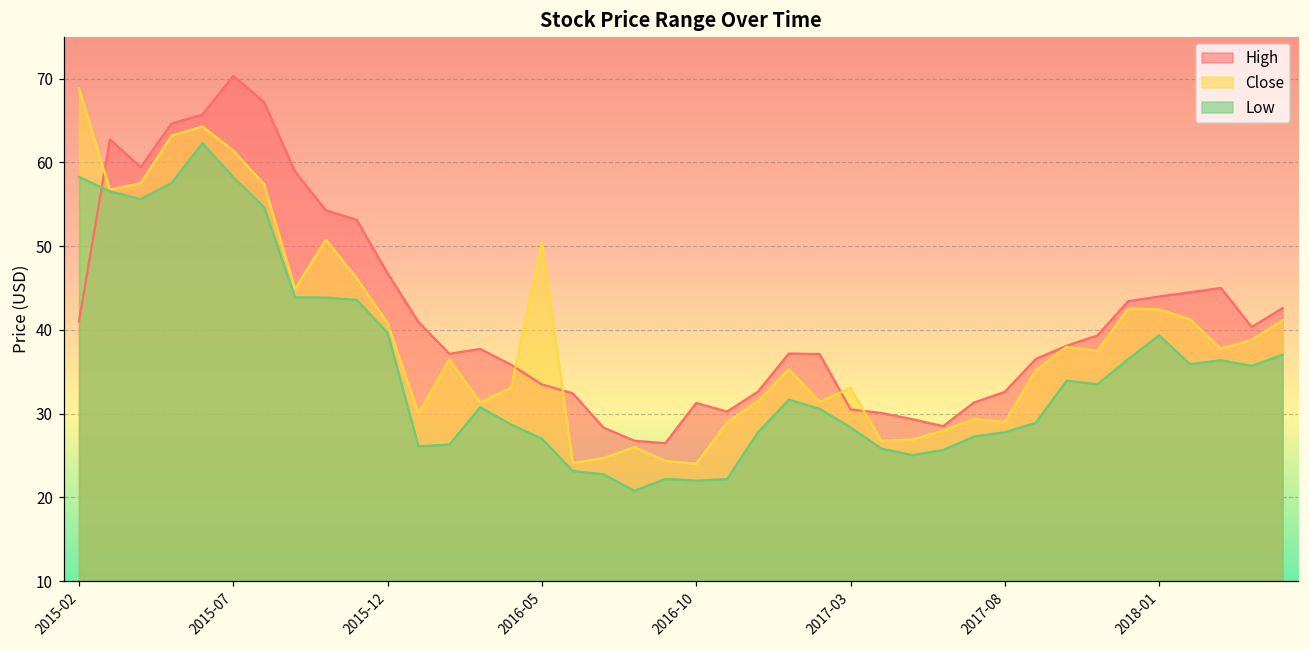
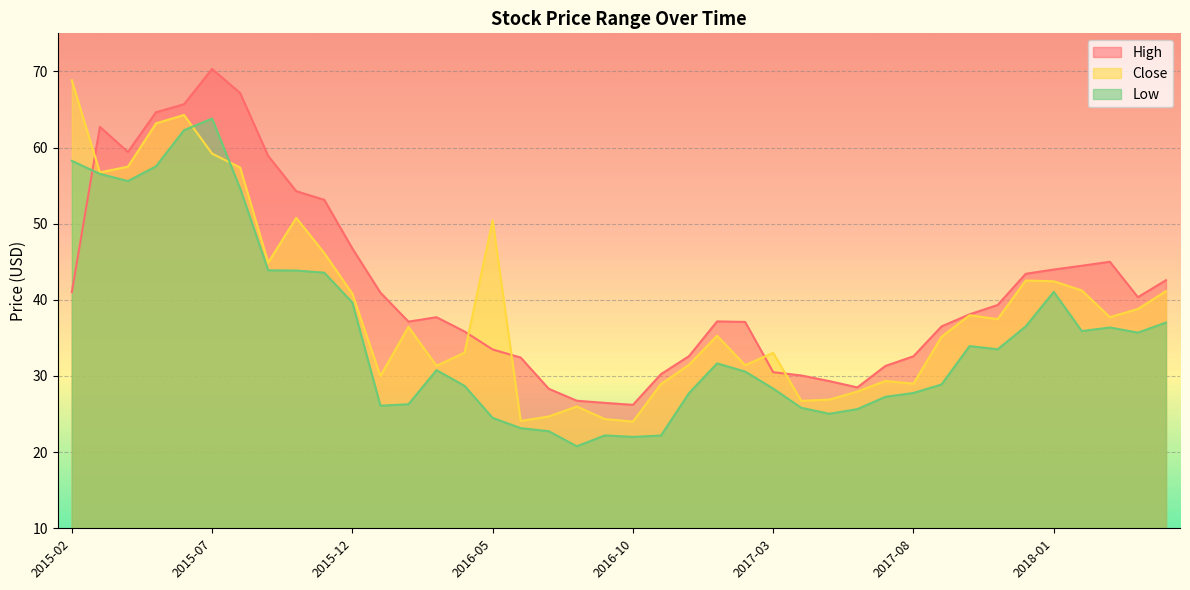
Close, 2015-07: 61 -> 59
Low, 2015-07: 58 -> 64
Low, 2016-05: 27 -> 25
High, 2016-10: 31 -> 26
Low, 2018-01: 39 -> 41
